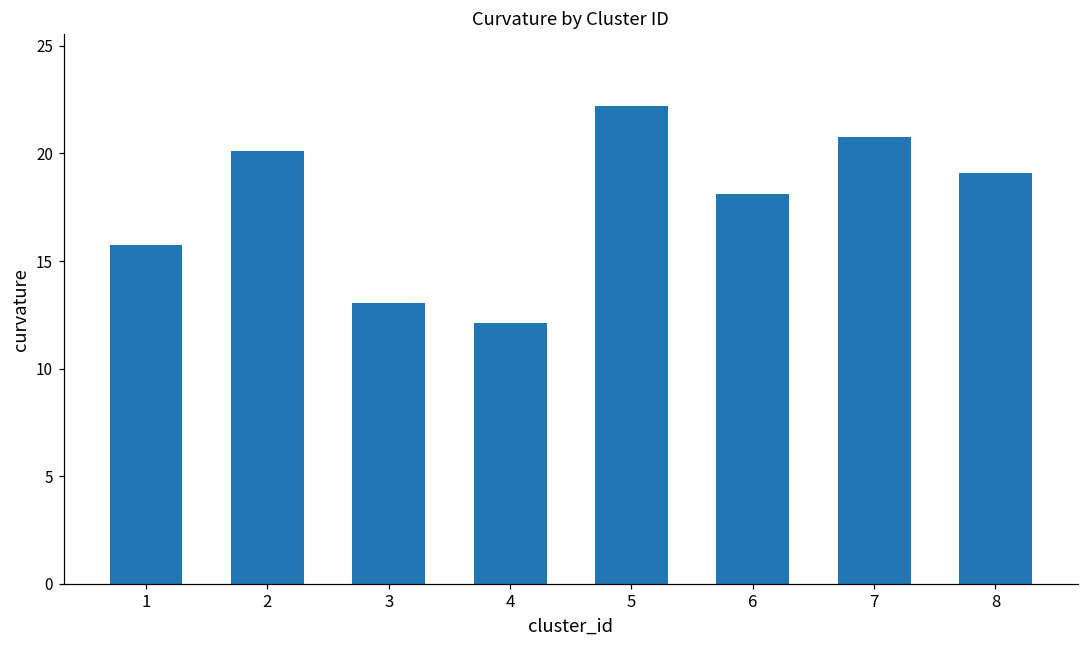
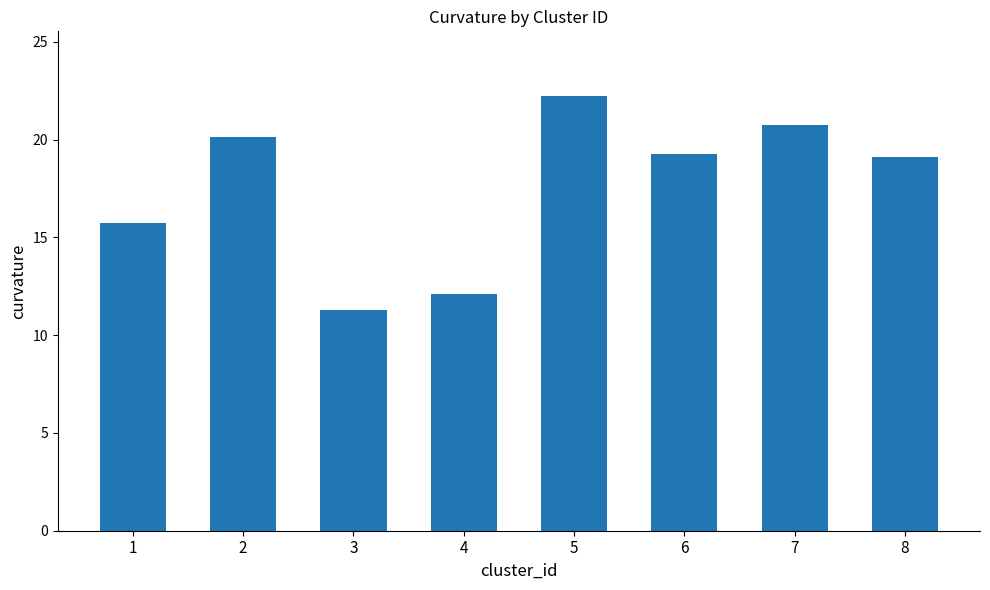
3: 13.0 -> 11.3
6: 18.1 -> 19.3
